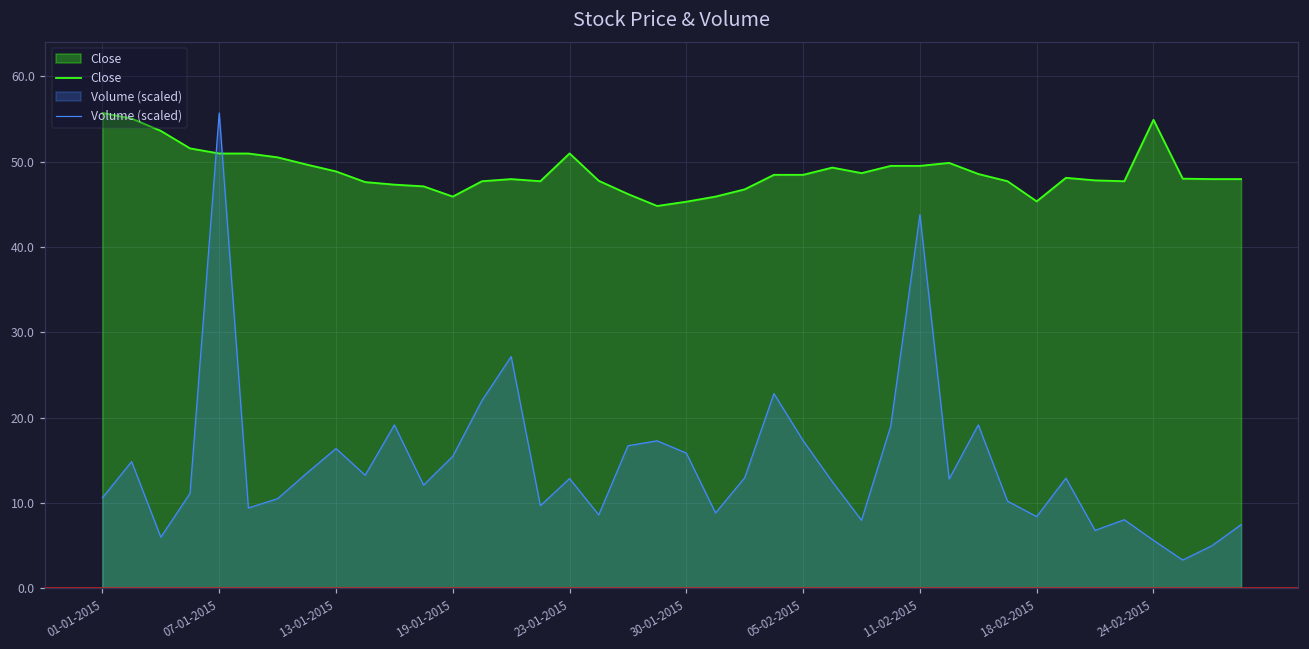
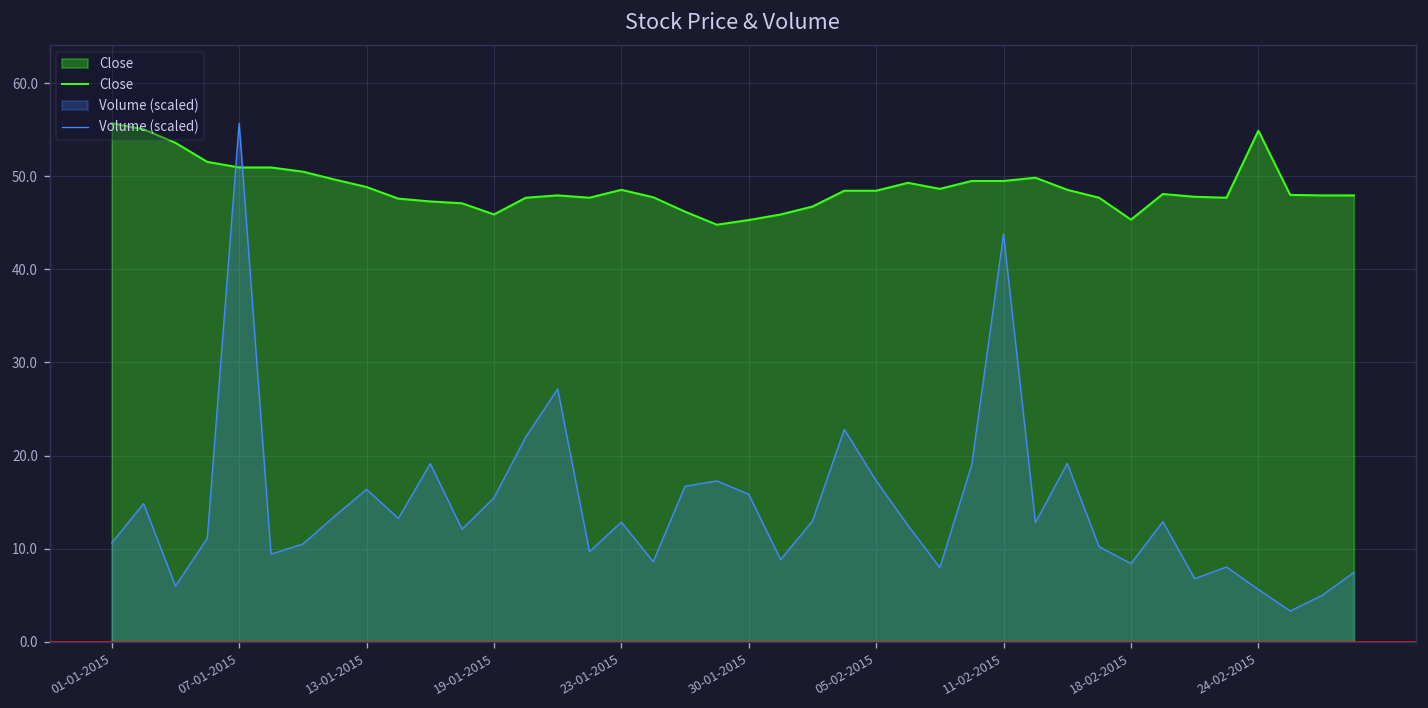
Close, 23-01-2015: 51 -> 49
